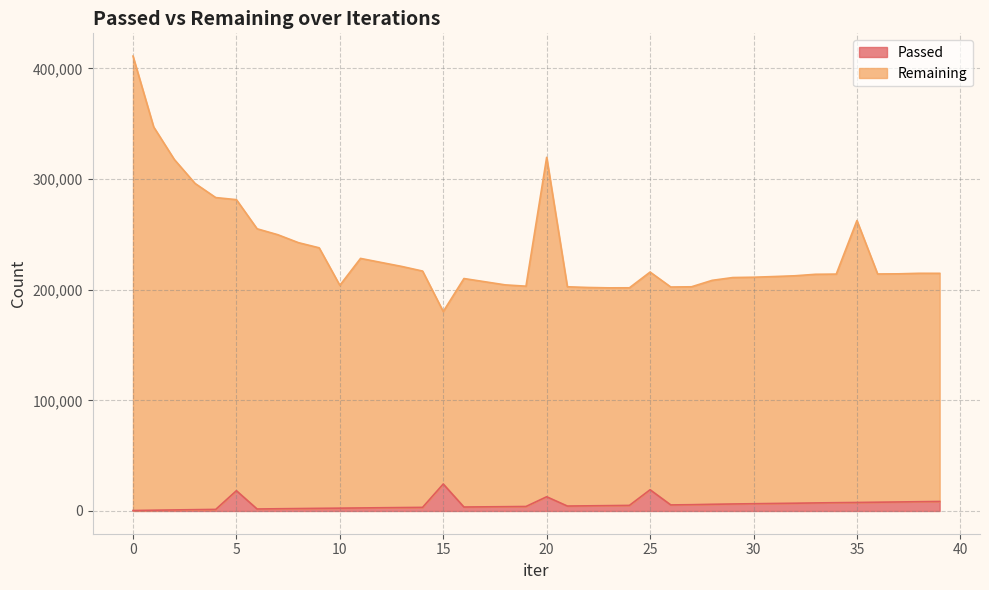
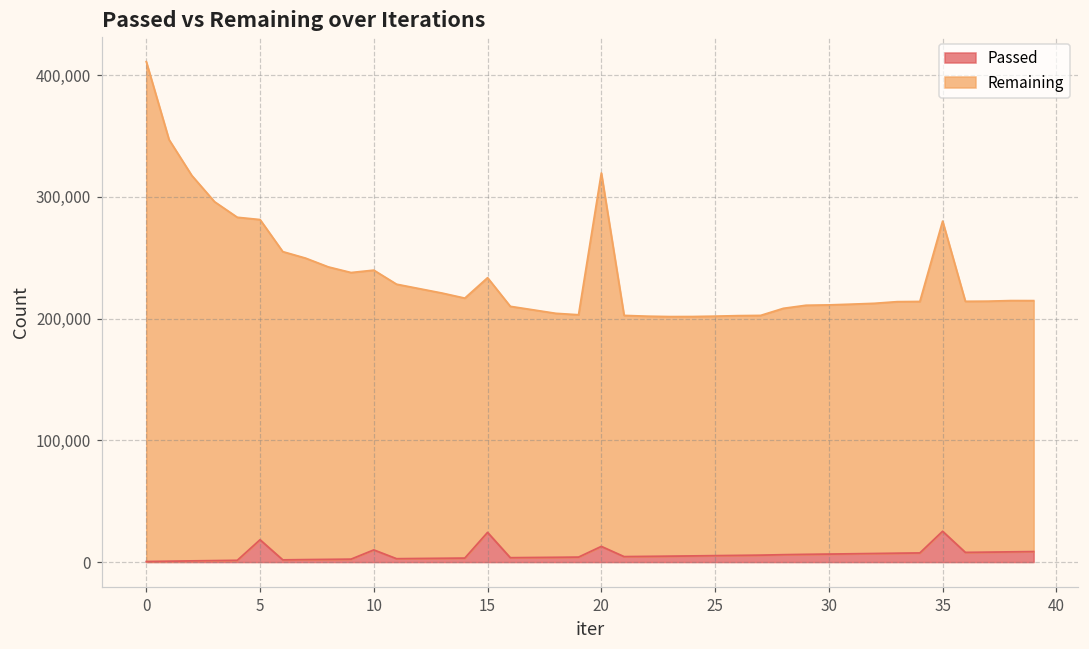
Passed, 10: 3,000 -> 10,000
Remaining, 10: 201,000 -> 230,000
Remaining, 15: 156,000 -> 209,000
Passed, 25: 19,000 -> 5,000
Passed, 35: 8,000 -> 25,000
